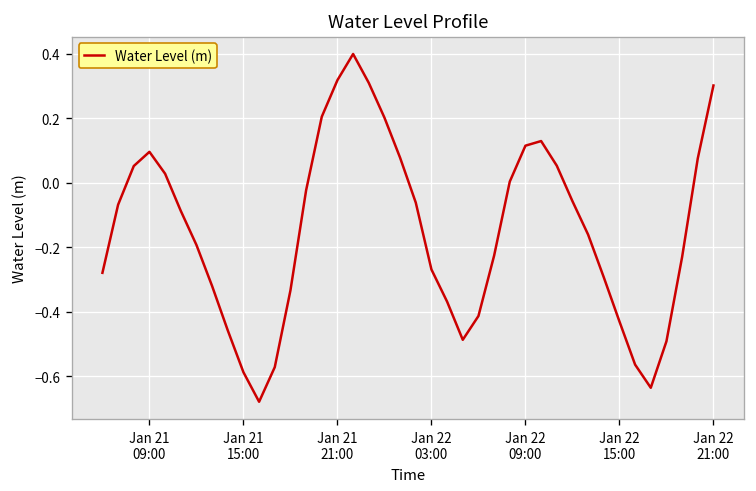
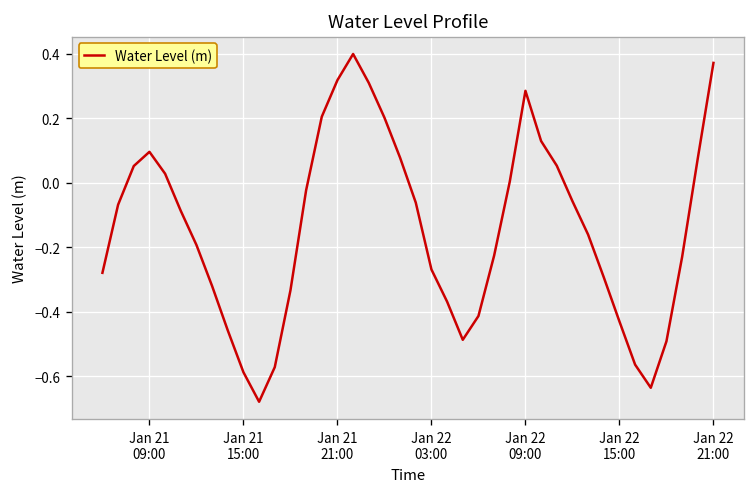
Jan 22 09:00: 0.11 -> 0.29
Jan 22 21:00: 0.30 -> 0.37
